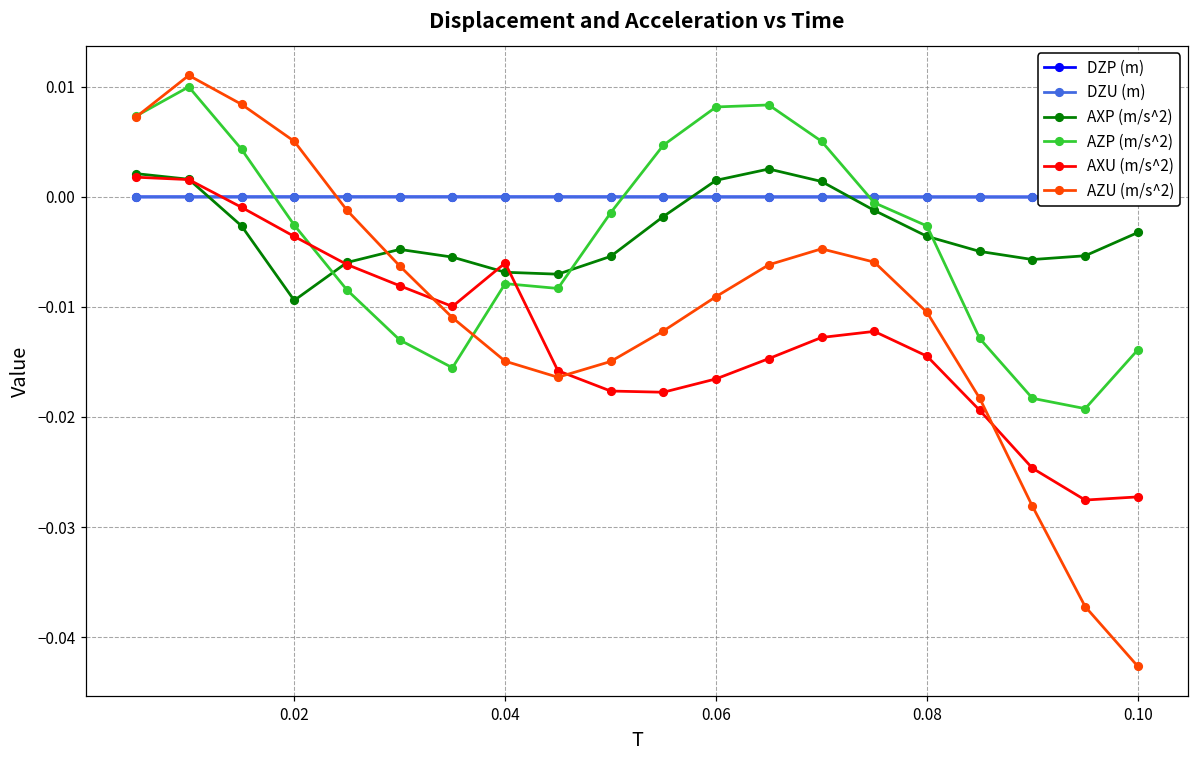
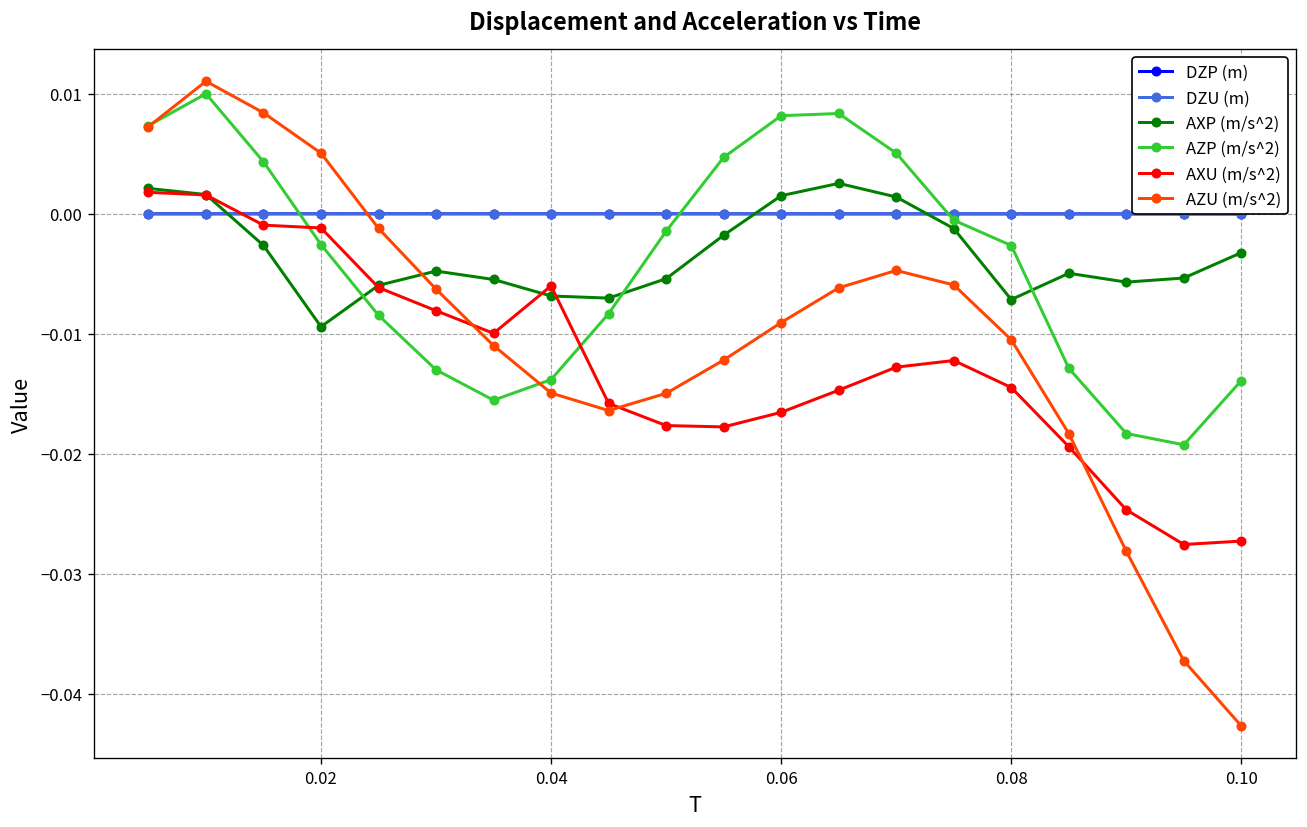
AXU (m/s^2), 0.02: -0.0036 -> -0.0012
AZP (m/s^2), 0.04: -0.0079 -> -0.0138
AXP (m/s^2), 0.08: -0.0036 -> -0.0071
